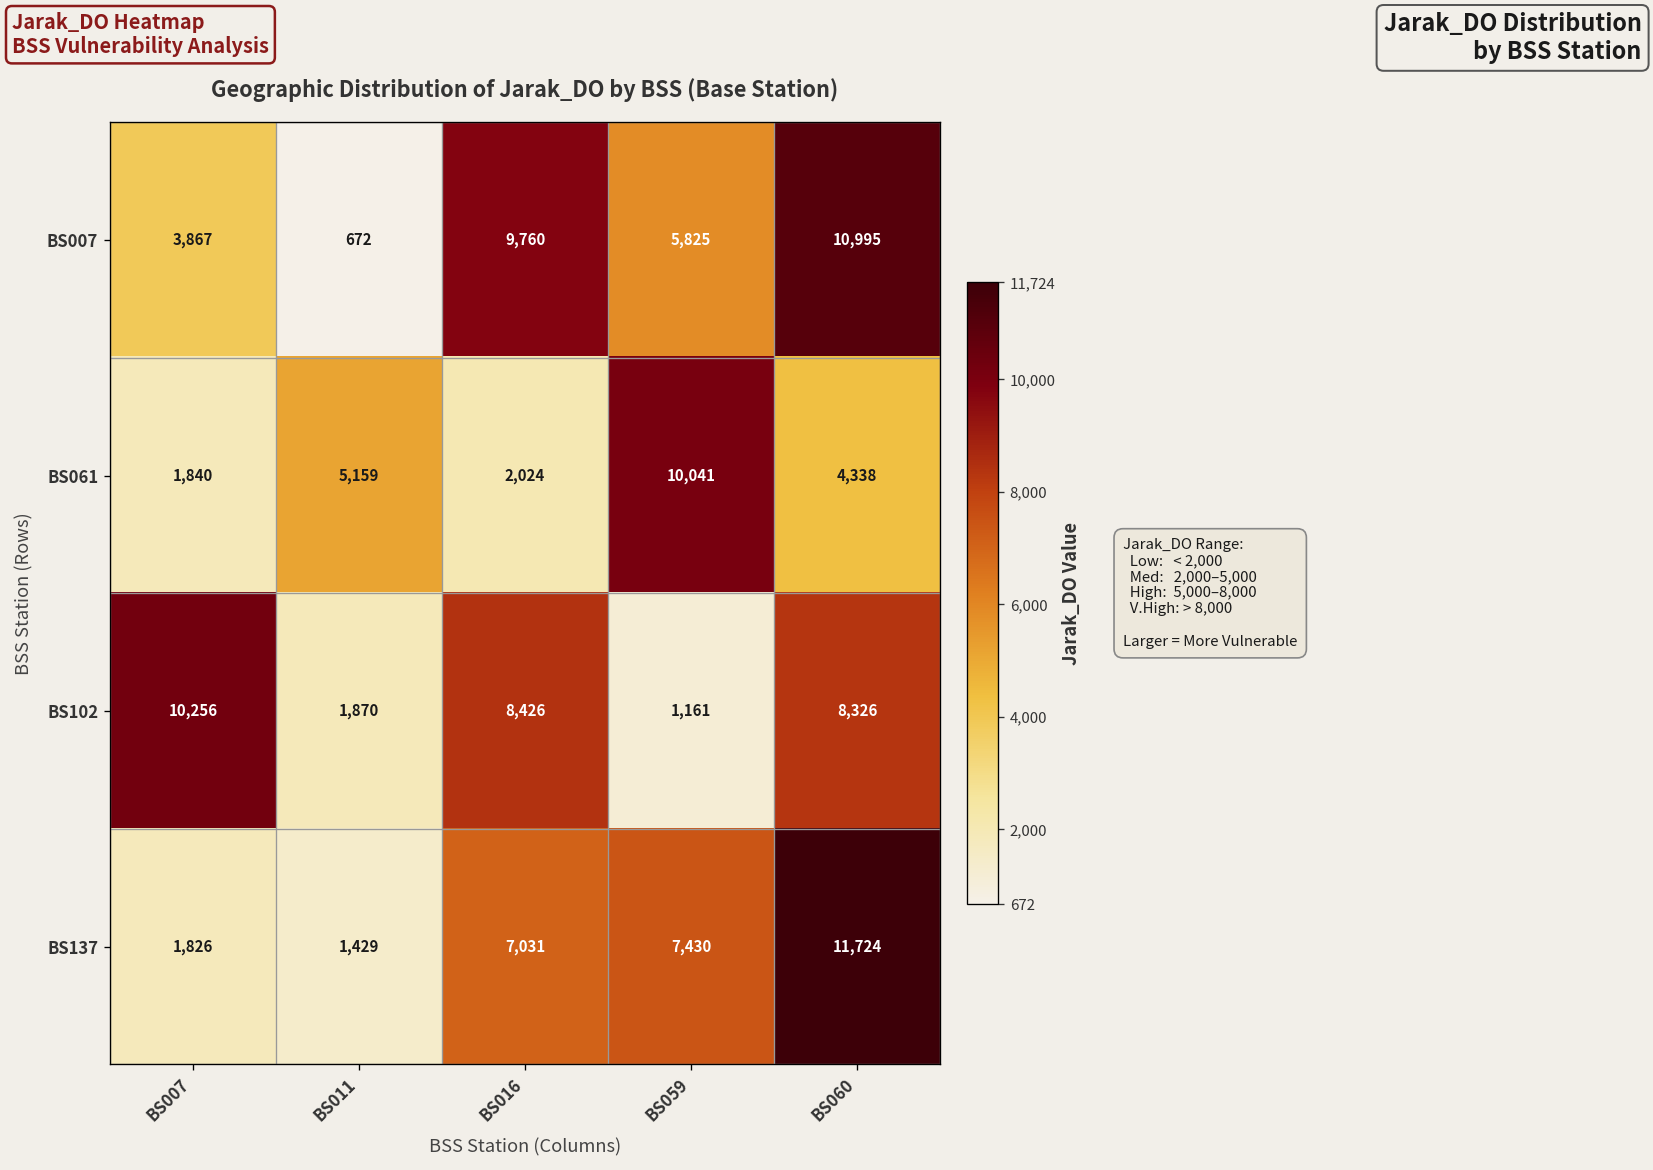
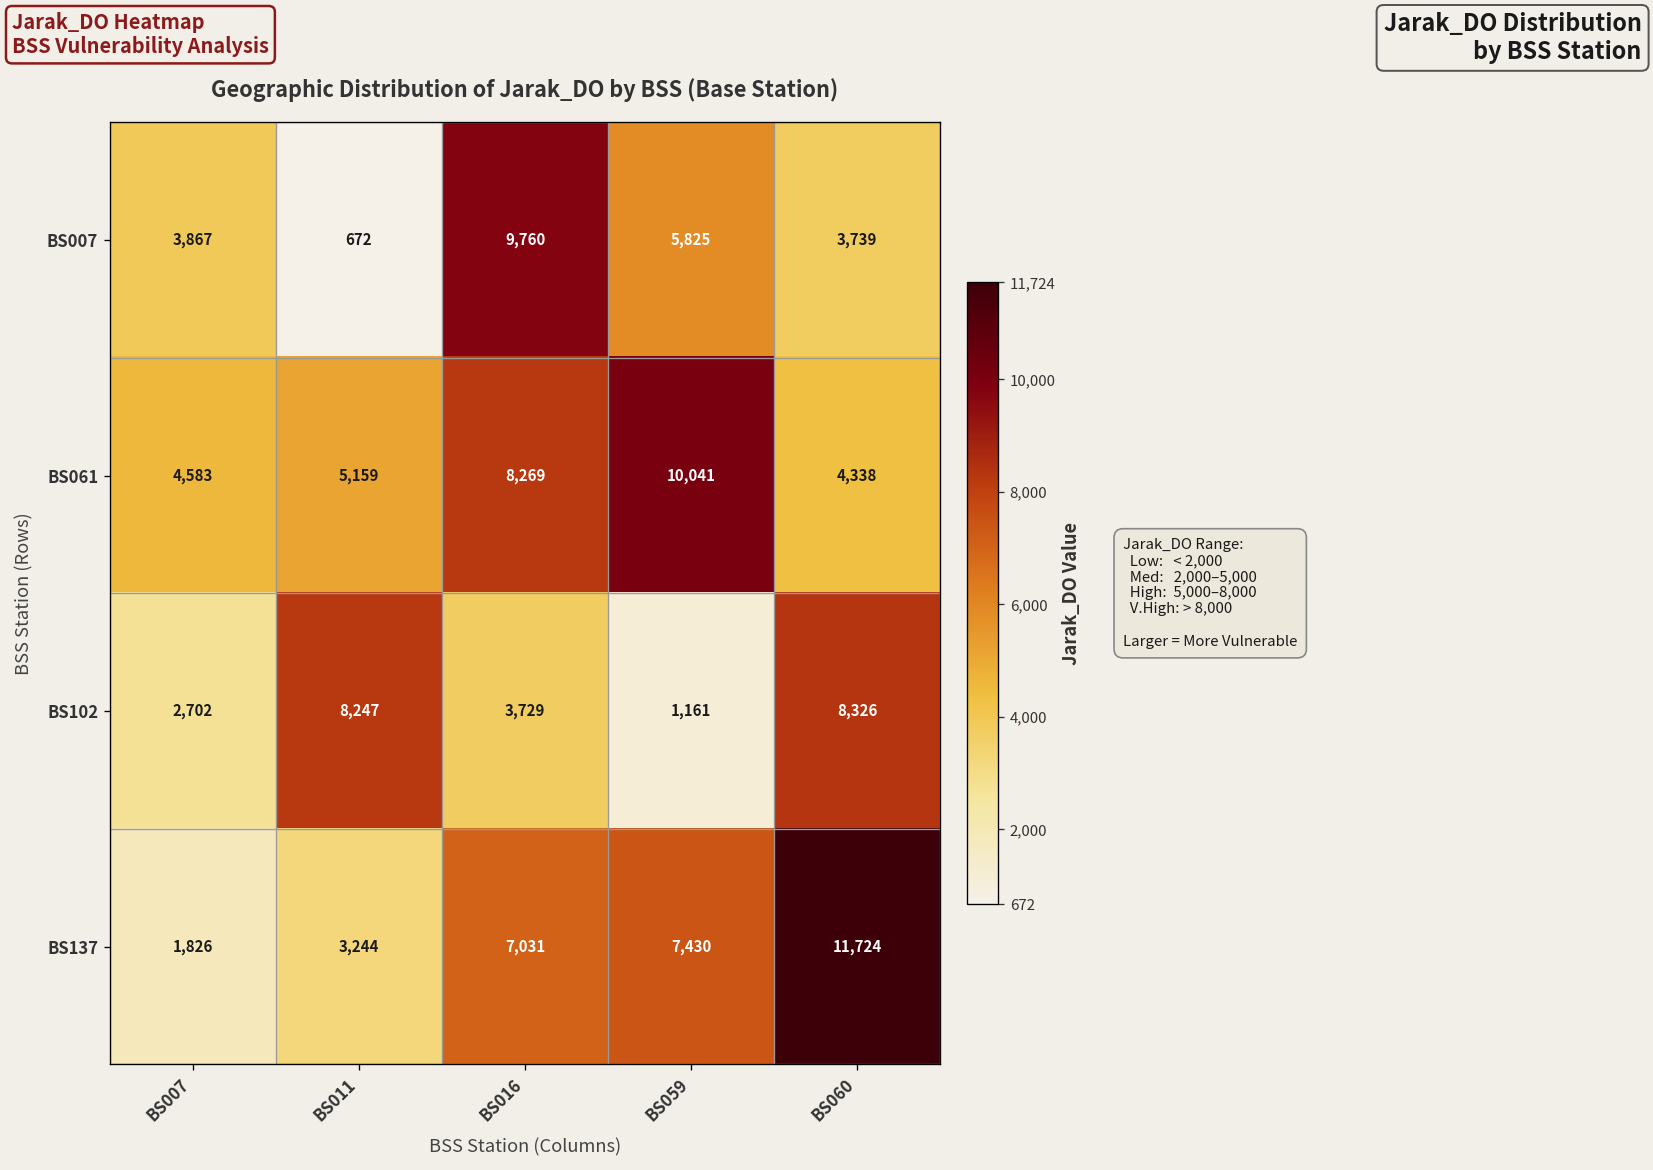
BS007, BS060: 10,995 -> 3,739
BS061, BS007: 1,840 -> 4,583
BS061, BS016: 2,024 -> 8,269
BS102, BS007: 10,256 -> 2,702
BS102, BS011: 1,870 -> 8,247
BS102, BS016: 8,426 -> 3,729
BS137, BS011: 1,429 -> 3,244
